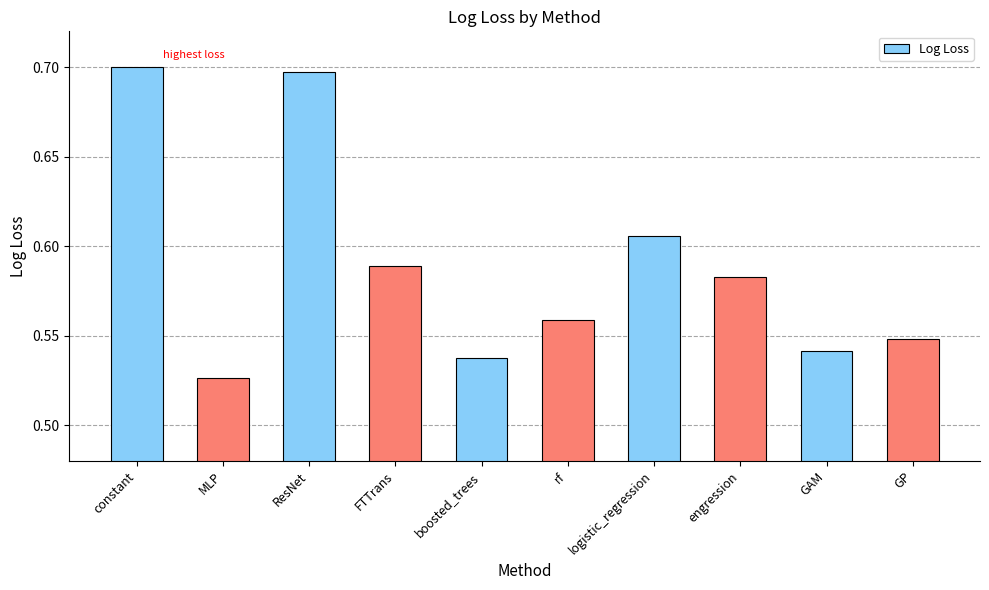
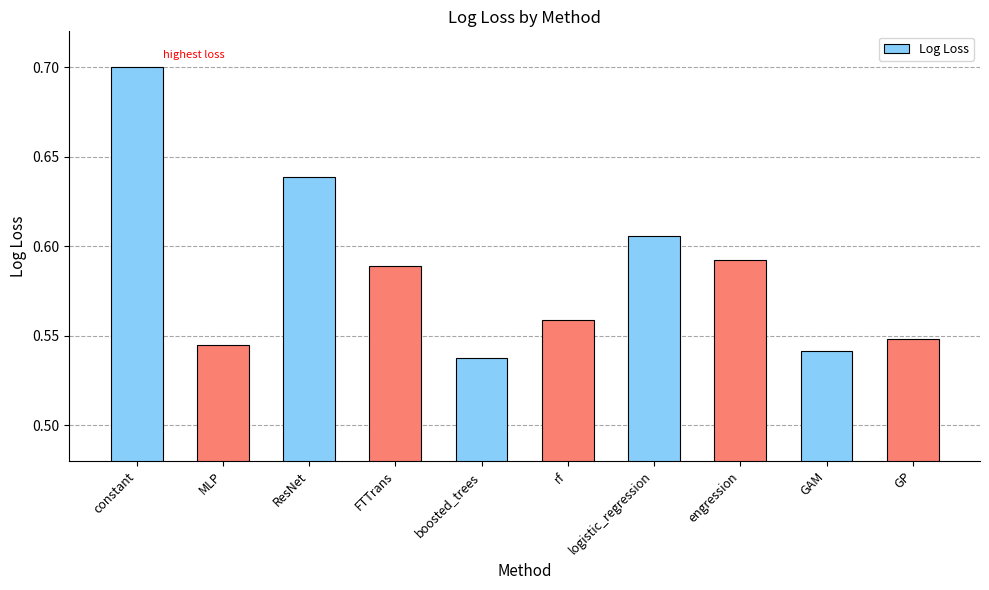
MLP: 0.526 -> 0.545
ResNet: 0.698 -> 0.639
engression: 0.583 -> 0.592
